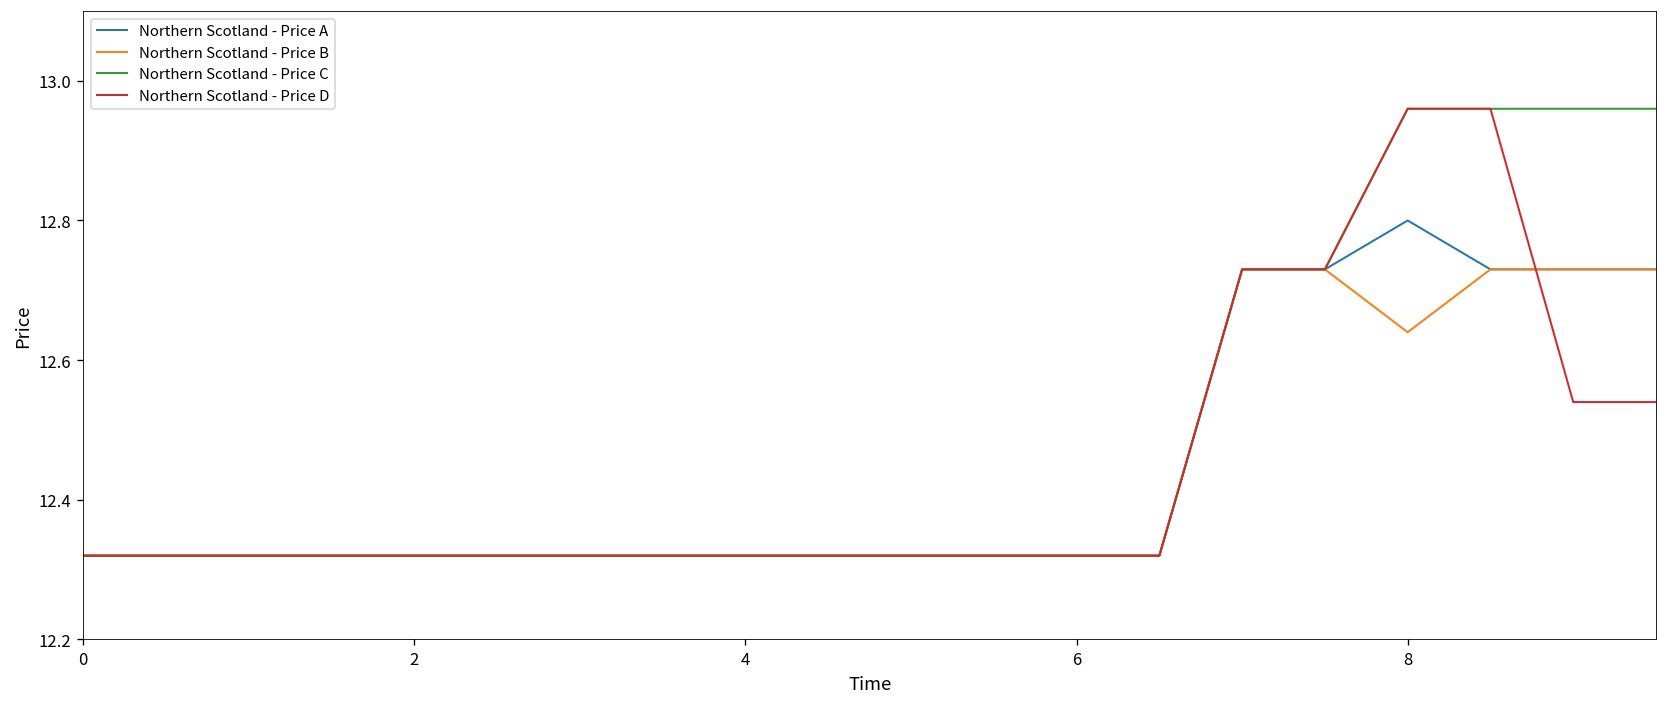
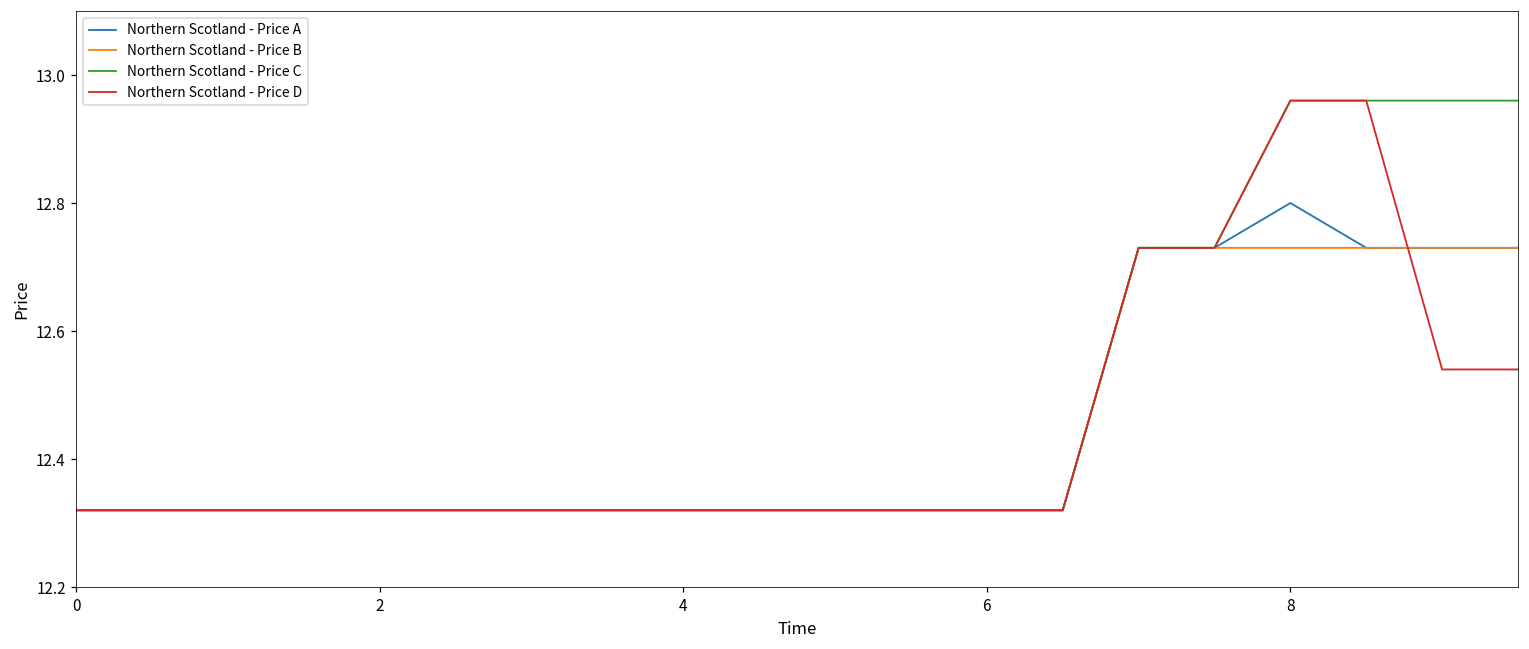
Northern Scotland - Price B, 8: 12.64 -> 12.73
